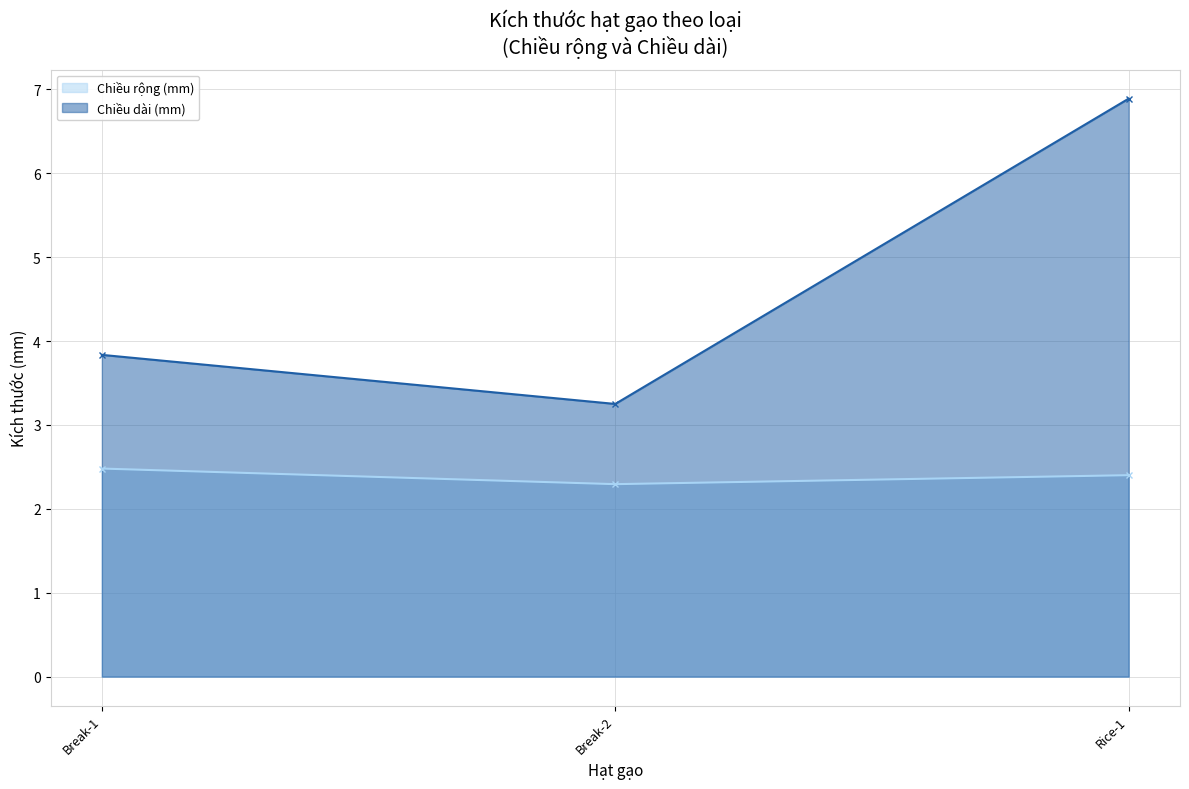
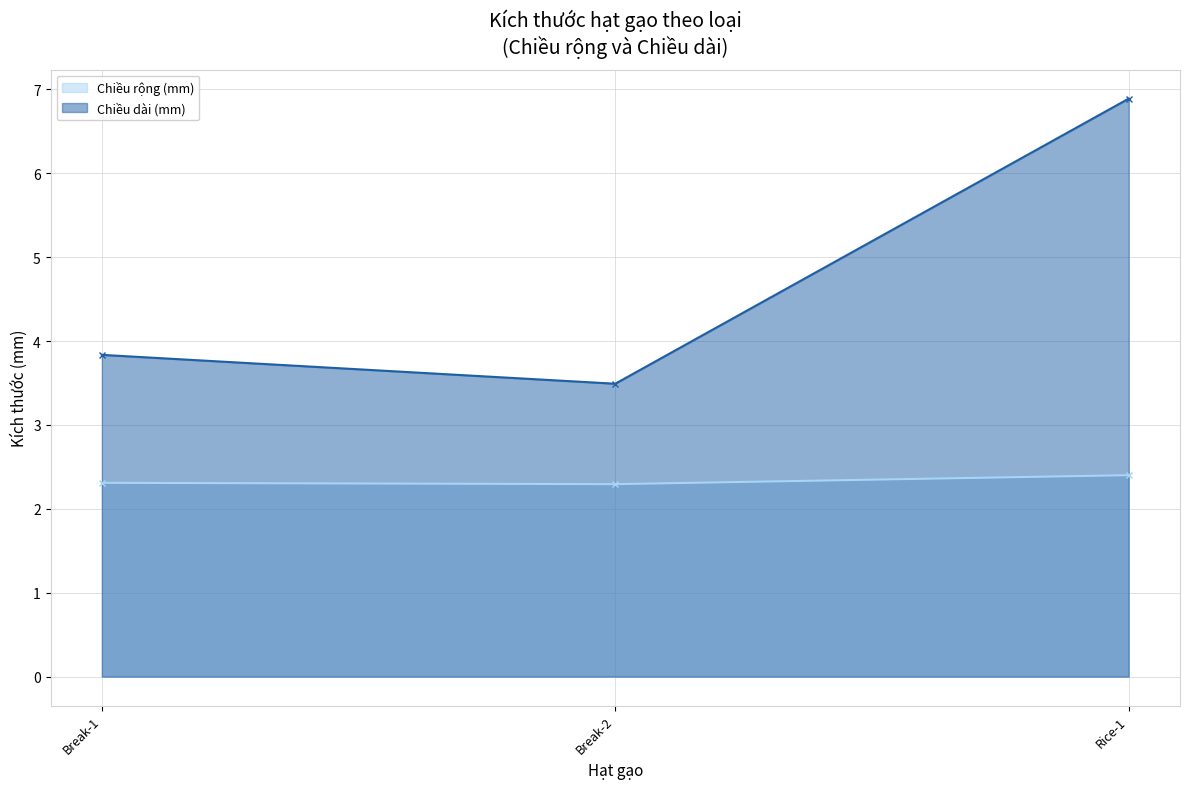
Chiều rộng (mm), Break-1: 2.5 -> 2.3
Chiều dài (mm), Break-2: 3.3 -> 3.5
